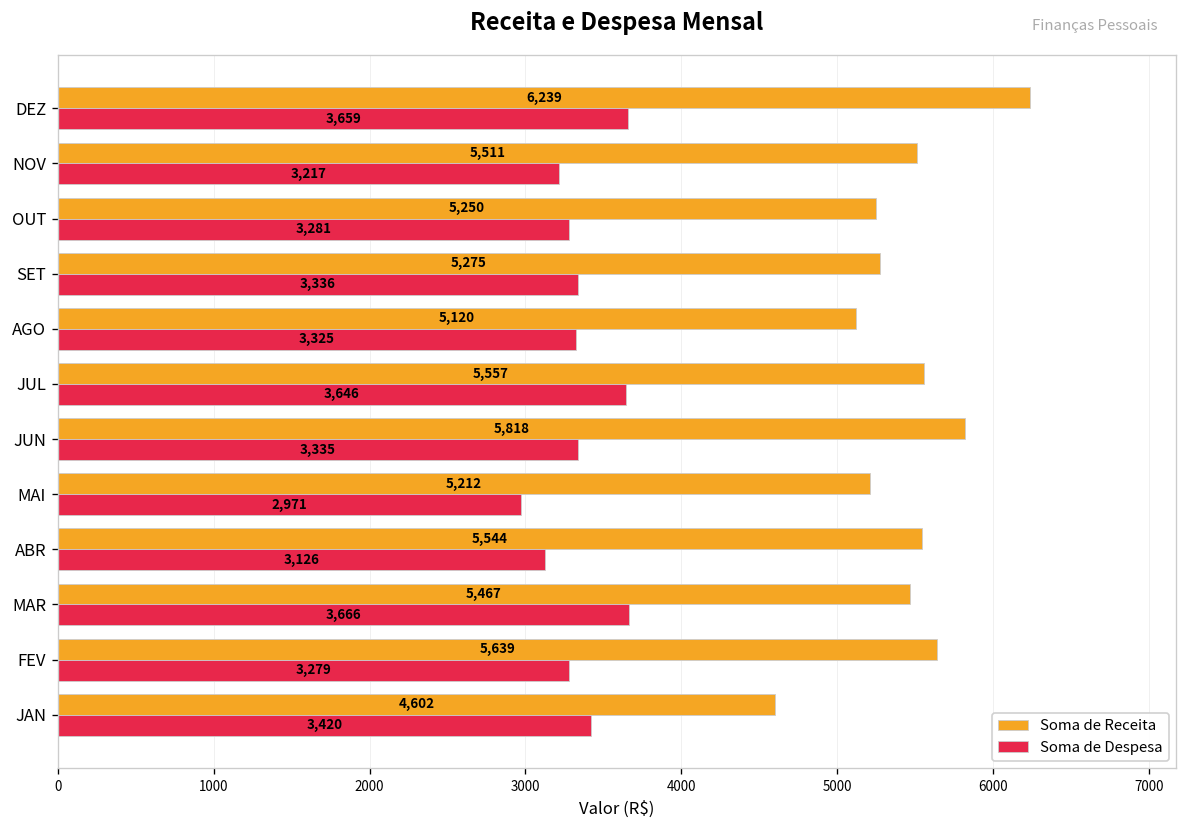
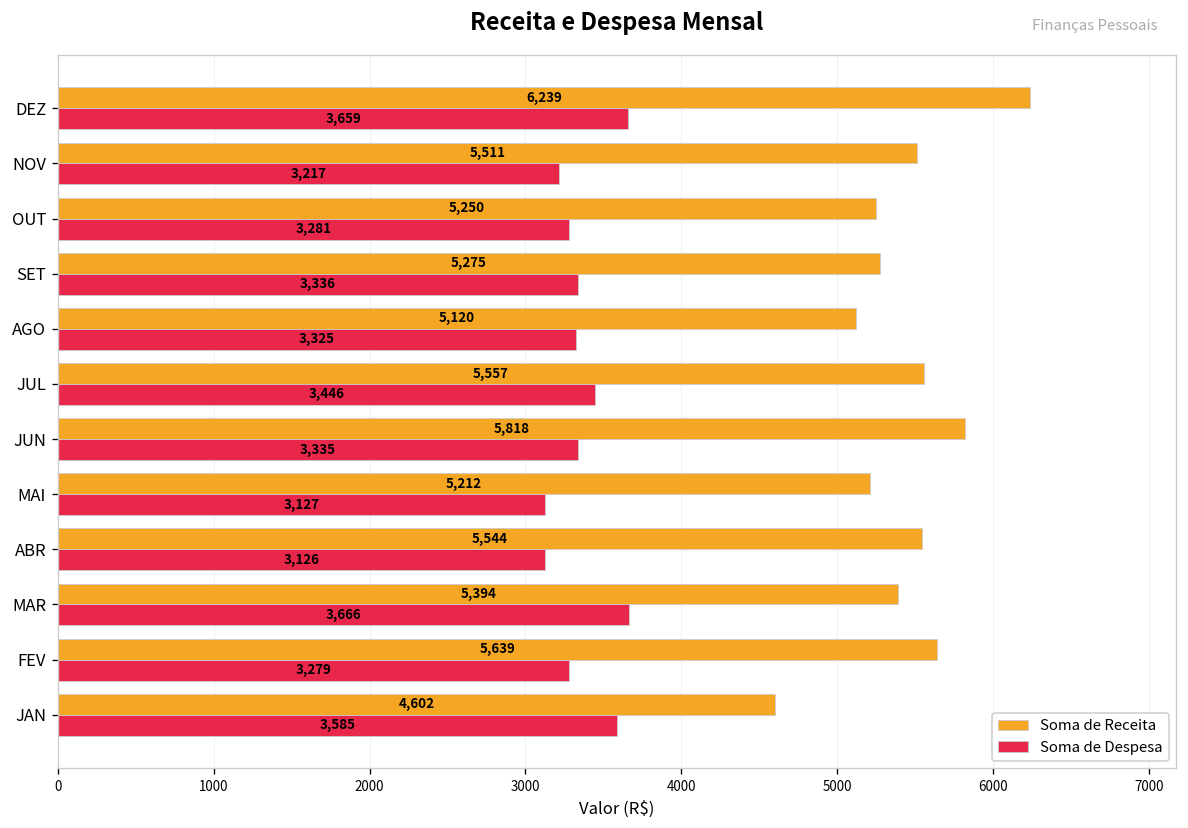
Soma de Despesa, JUL: 3,646 -> 3,446
Soma de Despesa, MAI: 2,971 -> 3,127
Soma de Receita, MAR: 5,467 -> 5,394
Soma de Despesa, JAN: 3,420 -> 3,585
